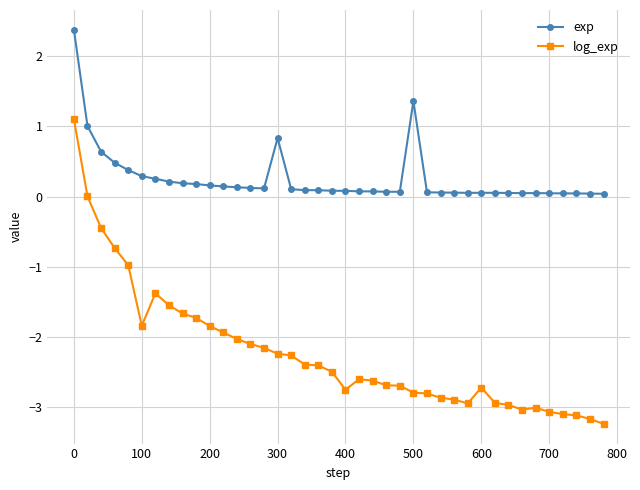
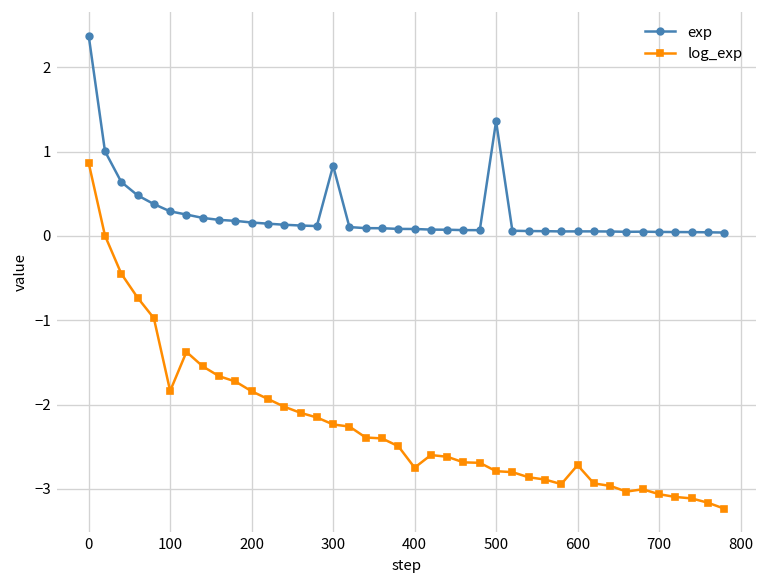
log_exp, 0: 1.1 -> 0.9
